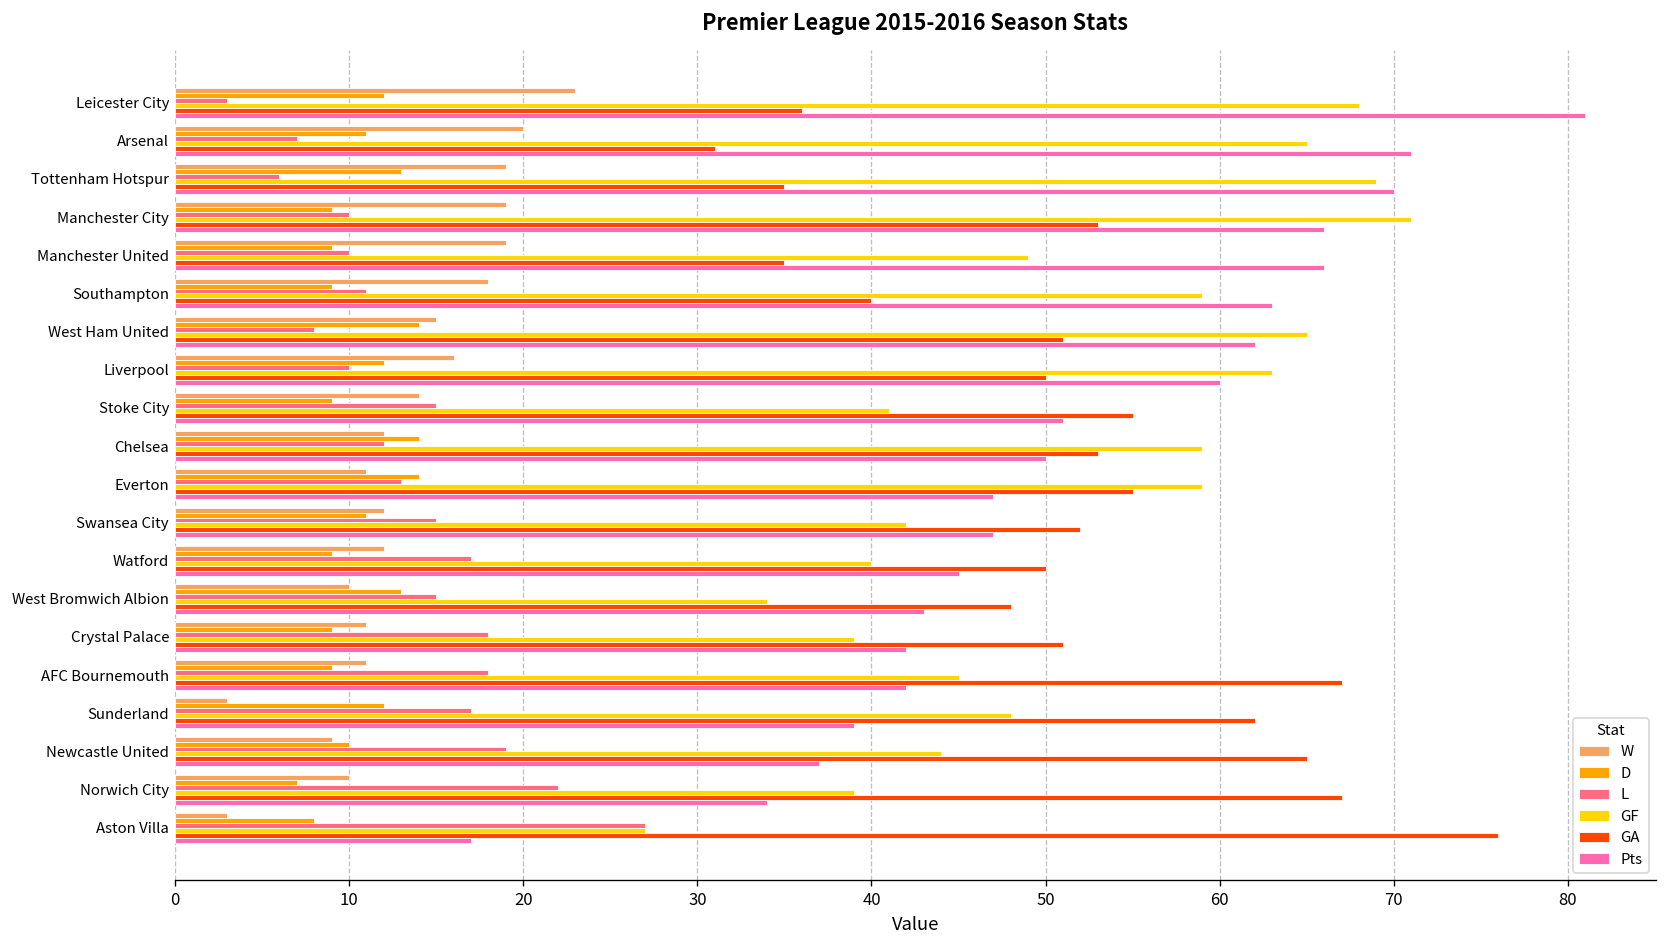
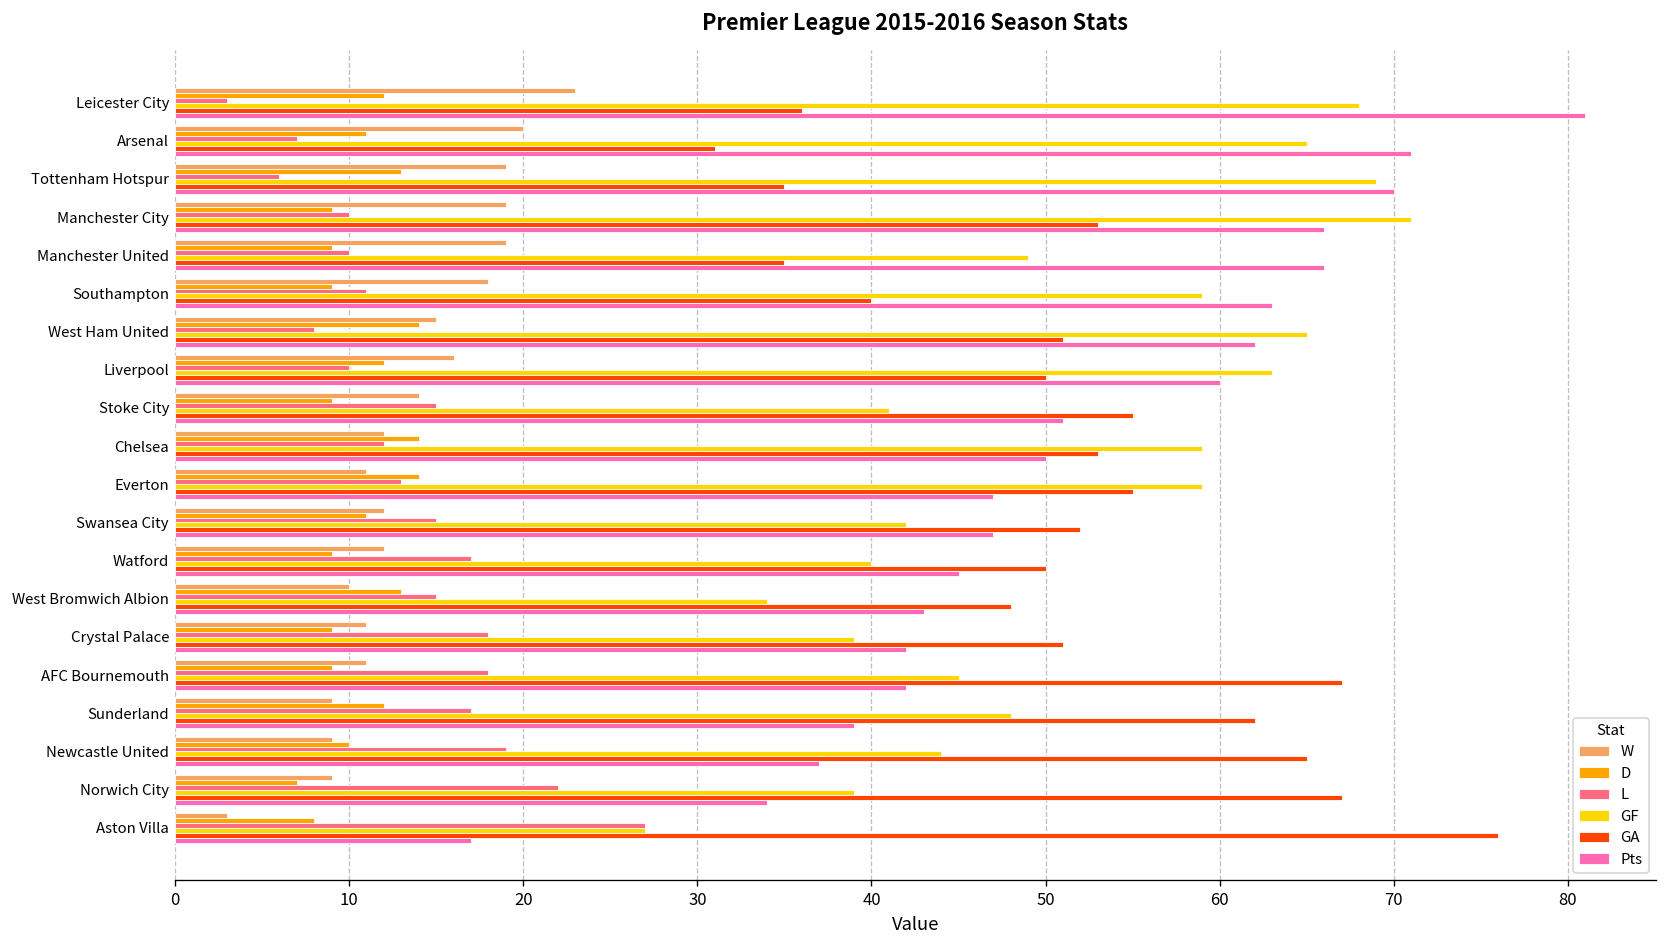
W, Sunderland: 3 -> 9
W, Norwich City: 10 -> 9
